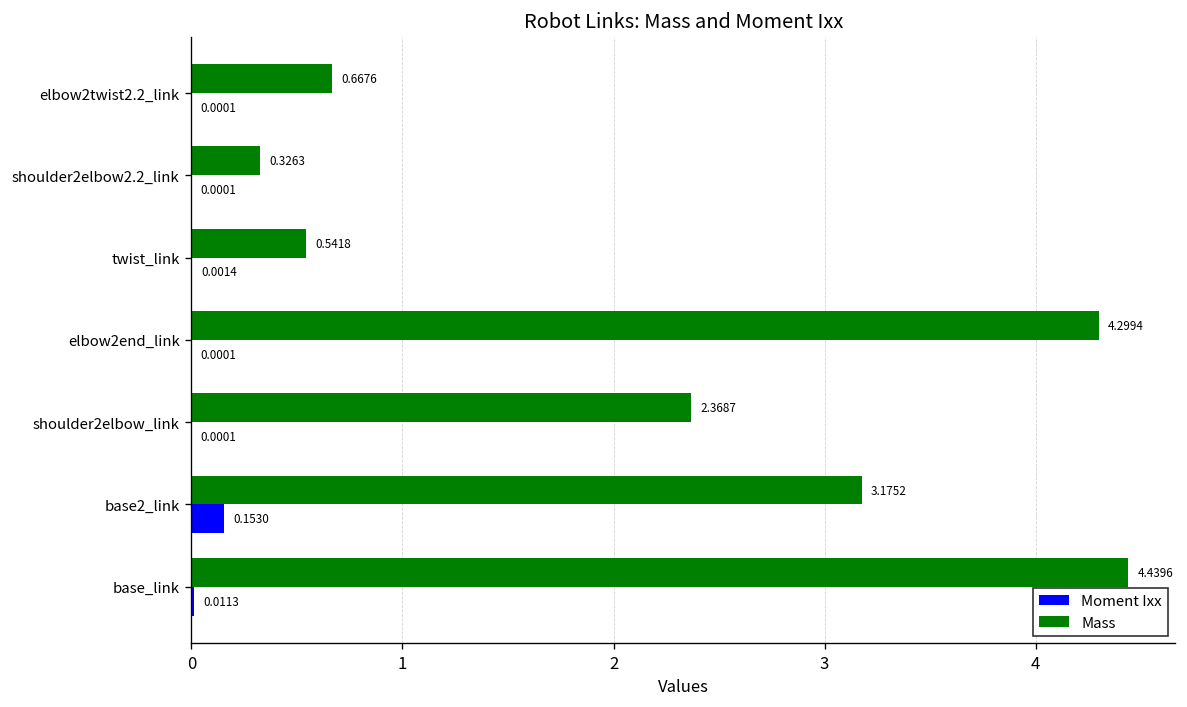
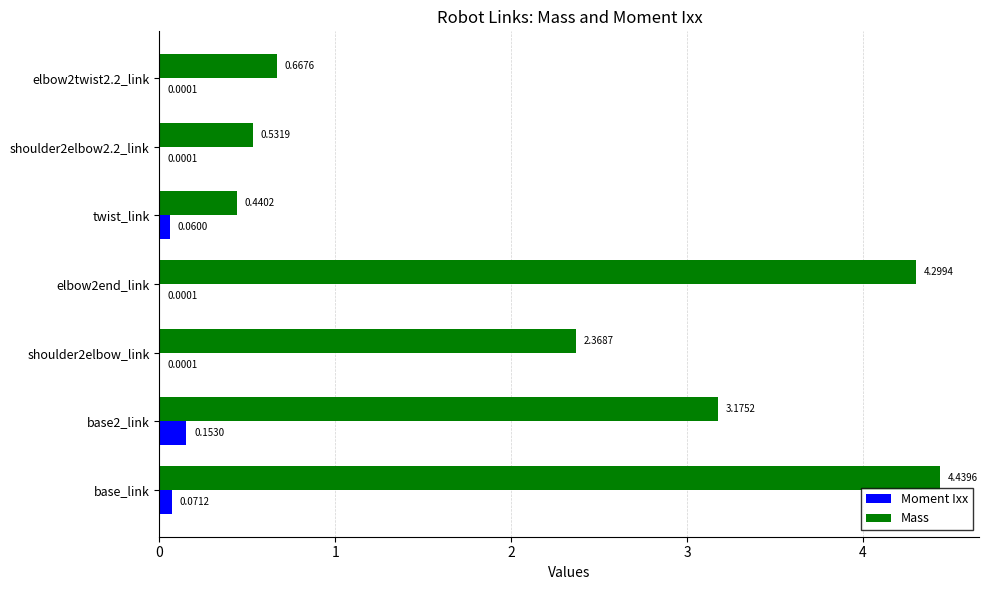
Mass, shoulder2elbow2.2_link: 0.3263 -> 0.5319
Mass, twist_link: 0.5418 -> 0.4402
Moment Ixx, twist_link: 0.0014 -> 0.0600
Moment Ixx, base_link: 0.0113 -> 0.0712
